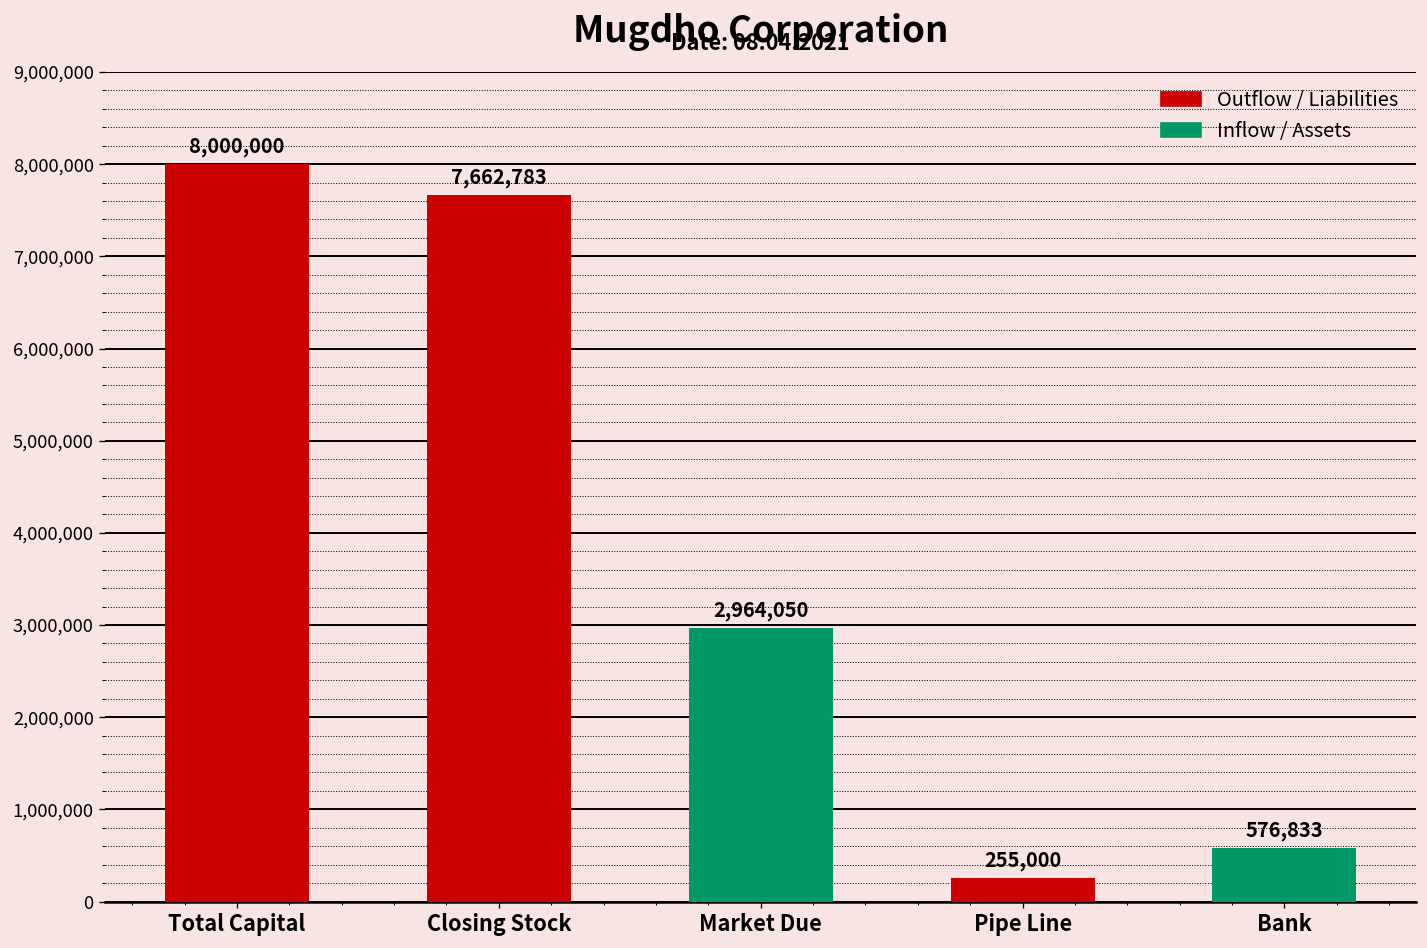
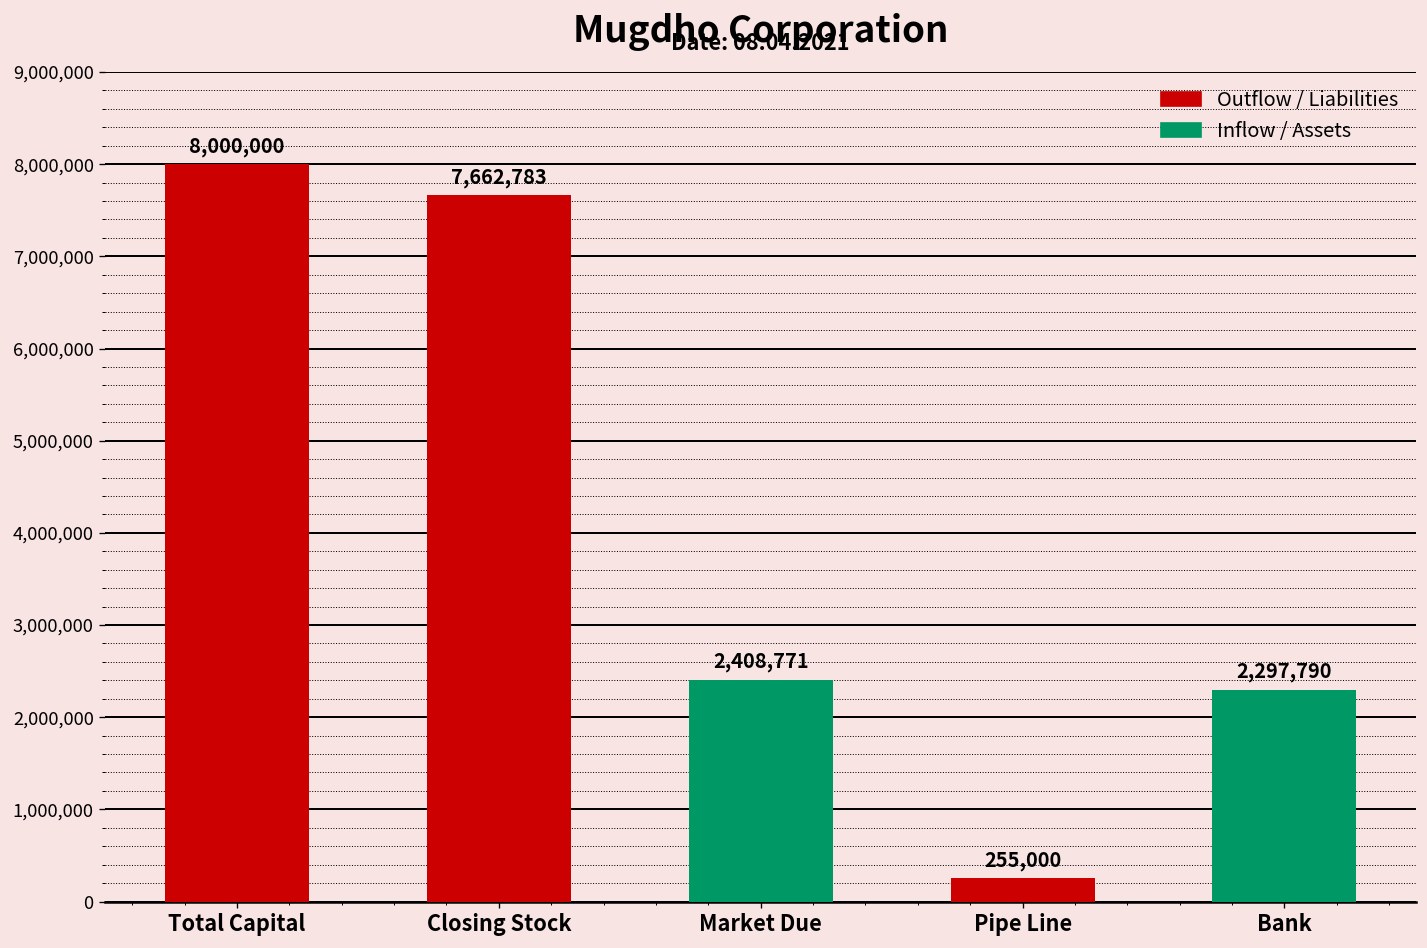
Market Due: 2,964,050 -> 2,408,771
Bank: 576,833 -> 2,297,790
